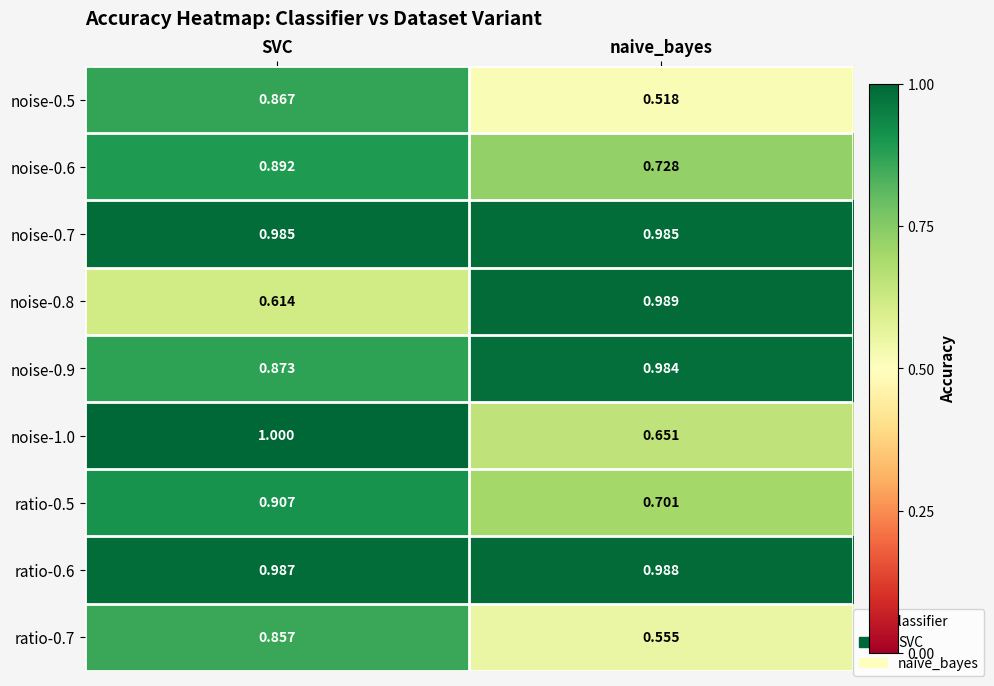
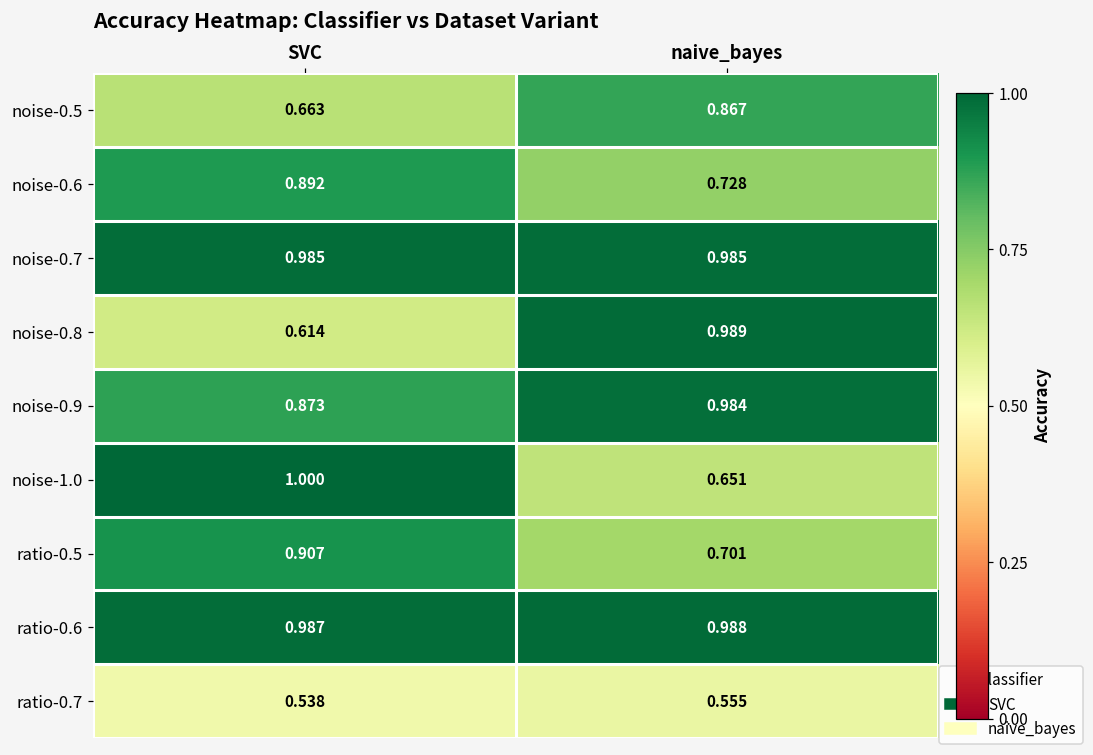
noise-0.5, SVC: 0.867 -> 0.663
noise-0.5, naive_bayes: 0.518 -> 0.867
ratio-0.7, SVC: 0.857 -> 0.538
